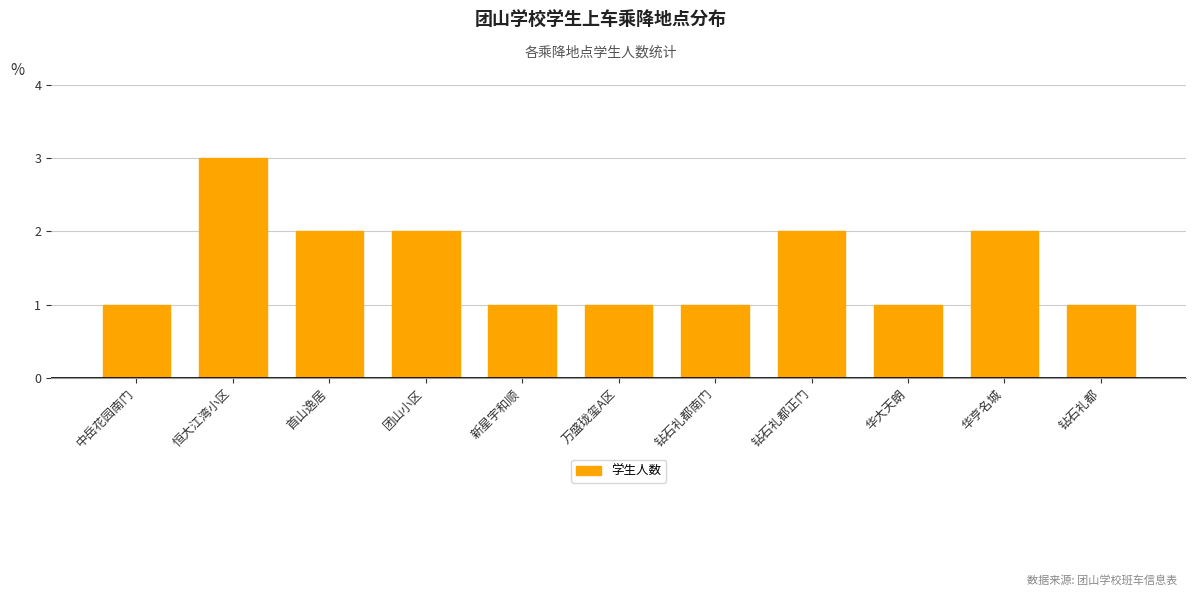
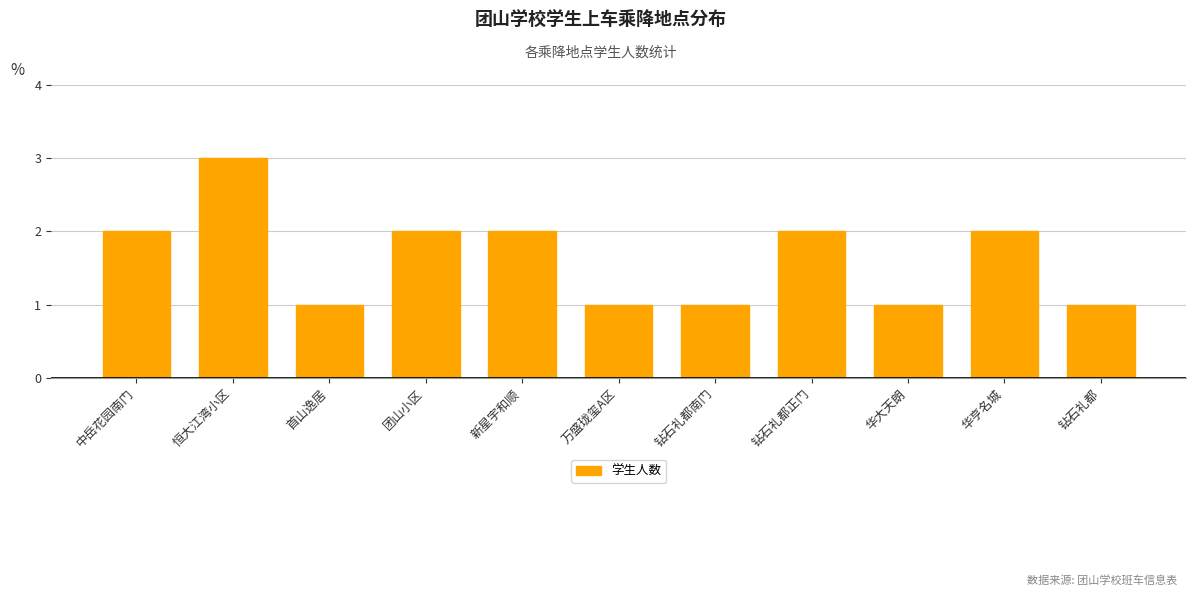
中岳花园南门: 1 -> 2
首山逸居: 2 -> 1
新星宇和顺: 1 -> 2
